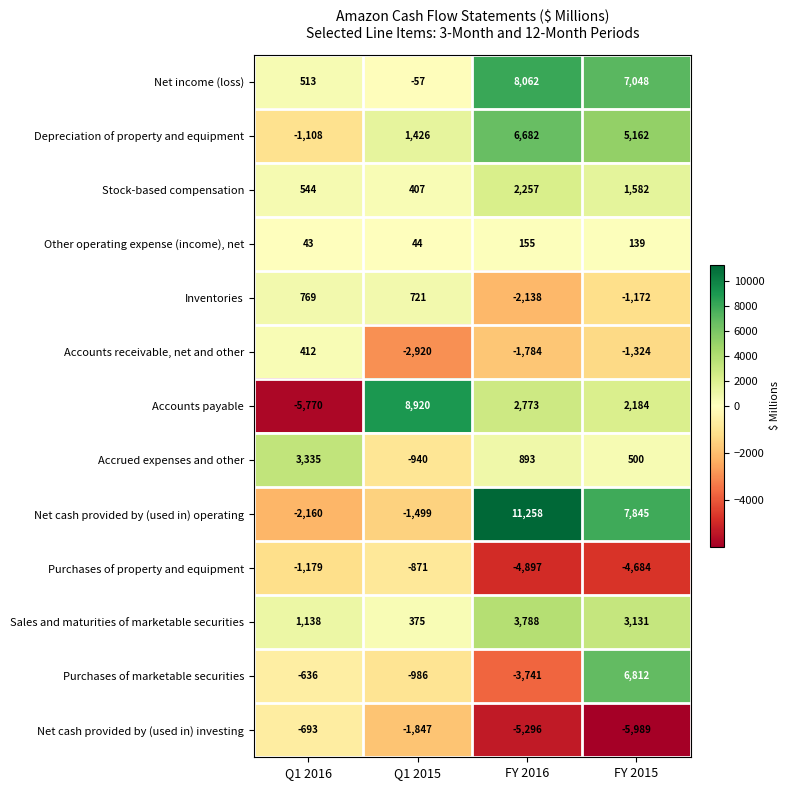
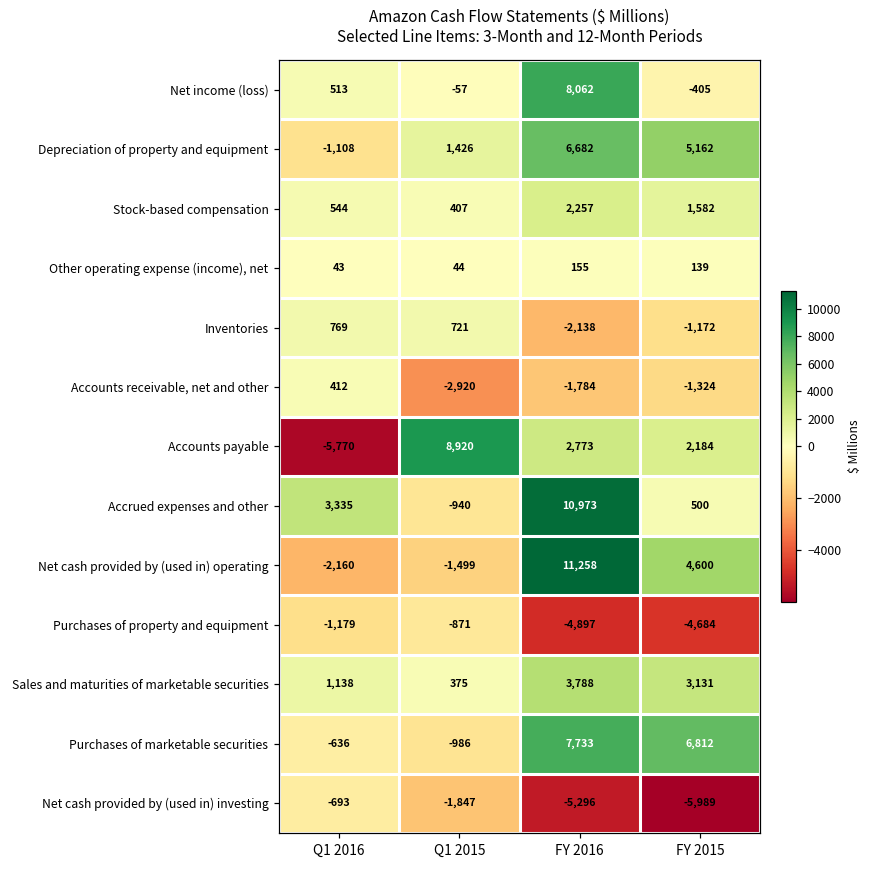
Net income (loss), FY 2015: 7,048 -> -405
Accrued expenses and other, FY 2016: 893 -> 10,973
Net cash provided by (used in) operating, FY 2015: 7,845 -> 4,600
Purchases of marketable securities, FY 2016: -3,741 -> 7,733
